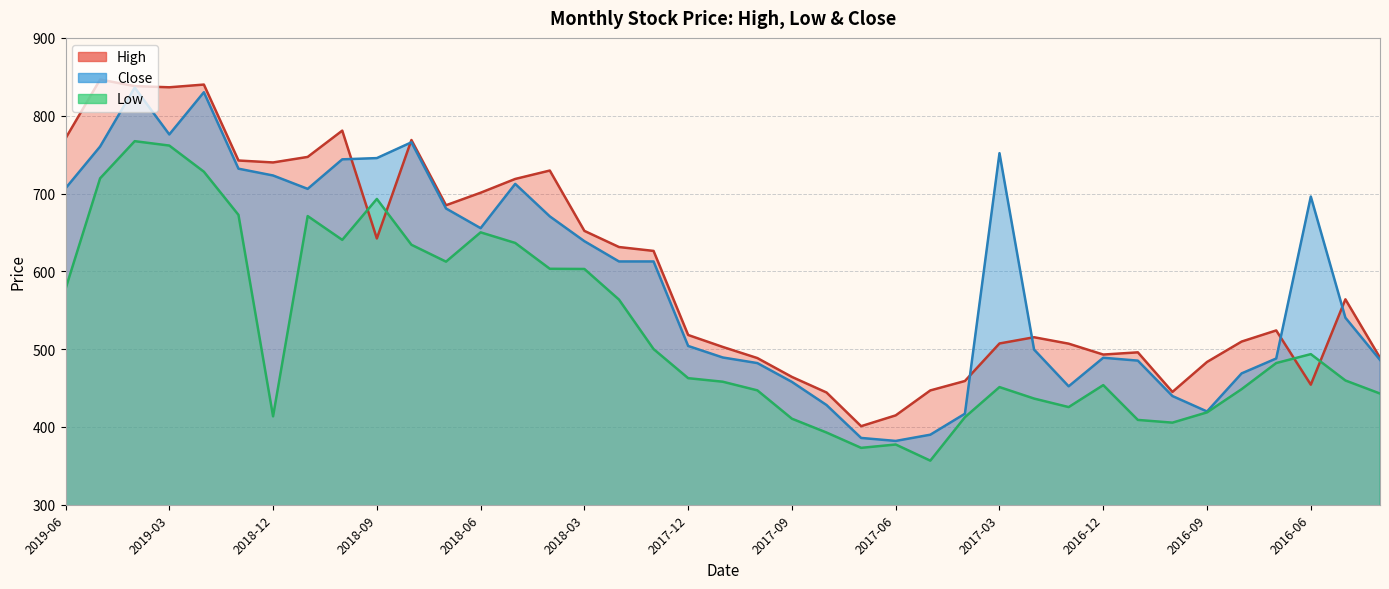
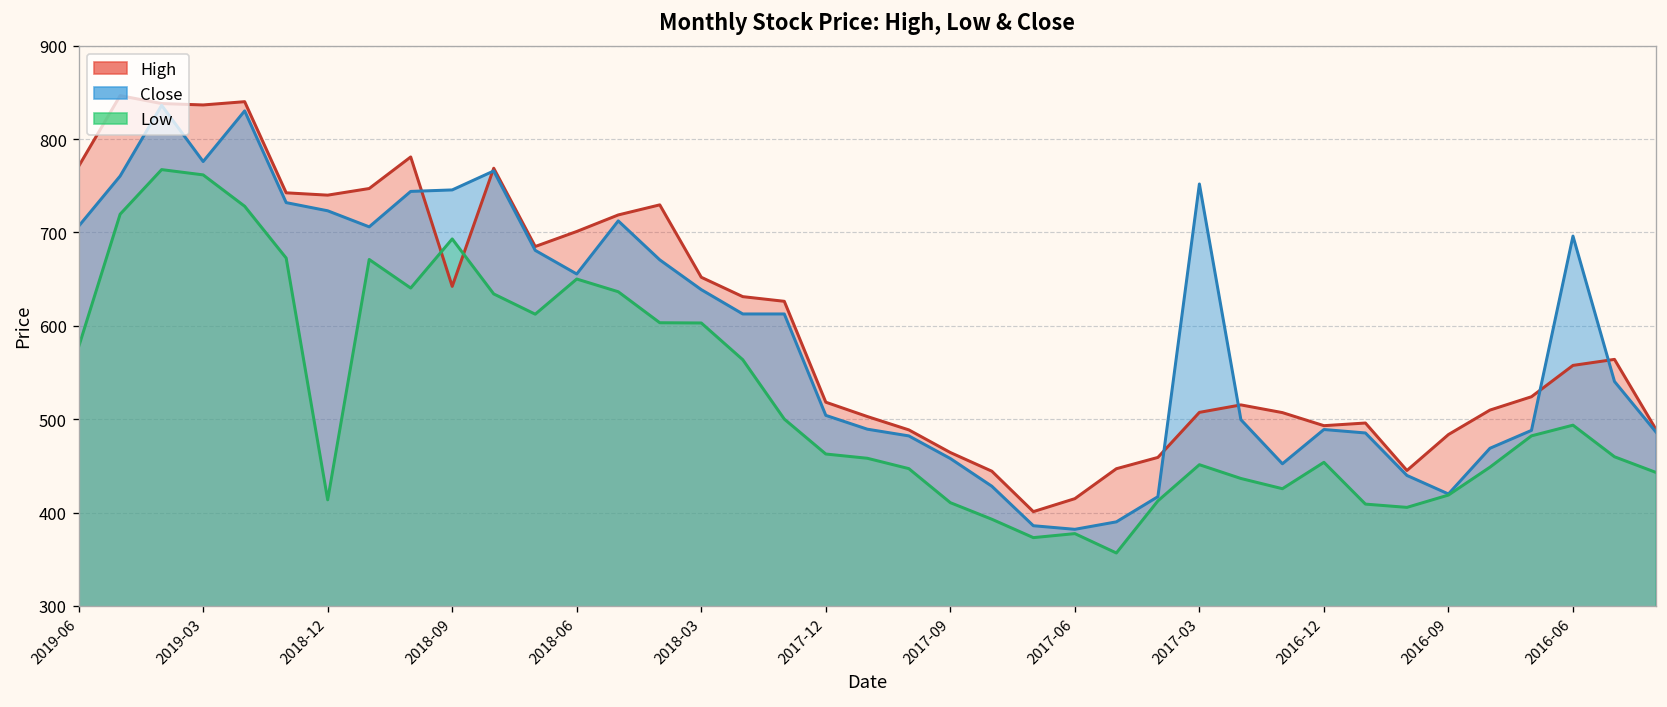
High, 2016-06: 450 -> 560
